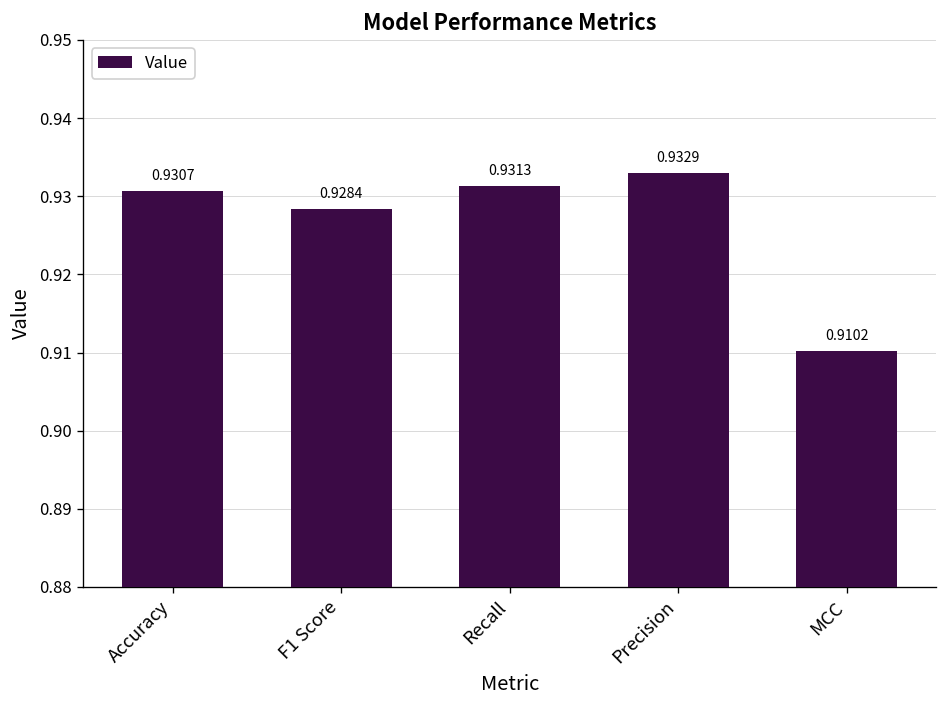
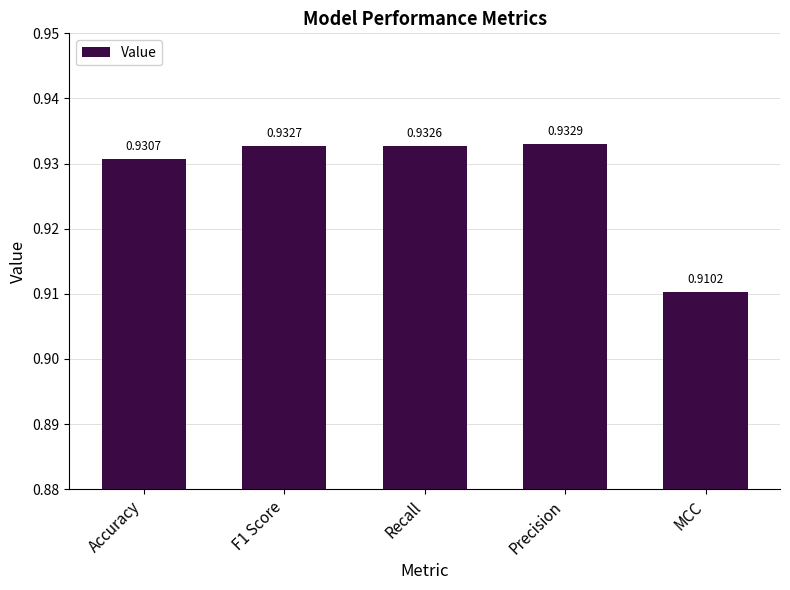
F1 Score: 0.9284 -> 0.9327
Recall: 0.9313 -> 0.9326
